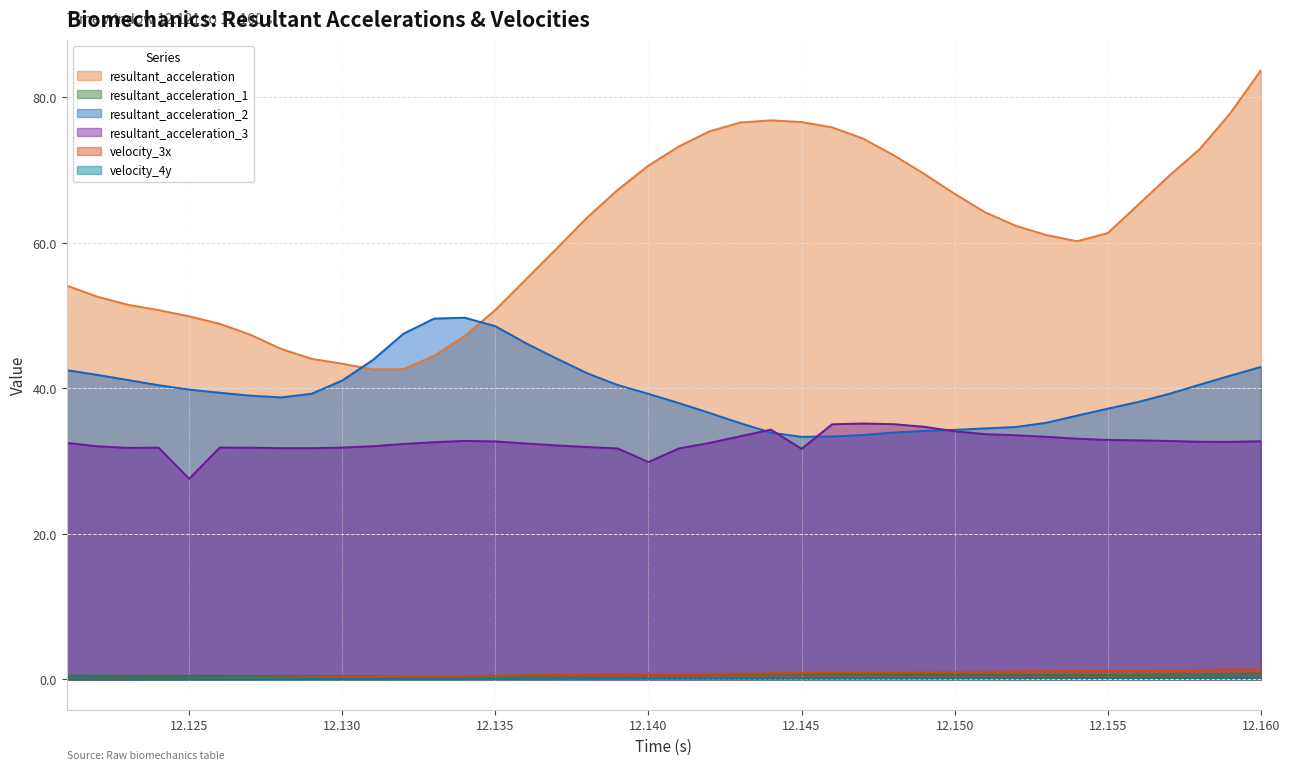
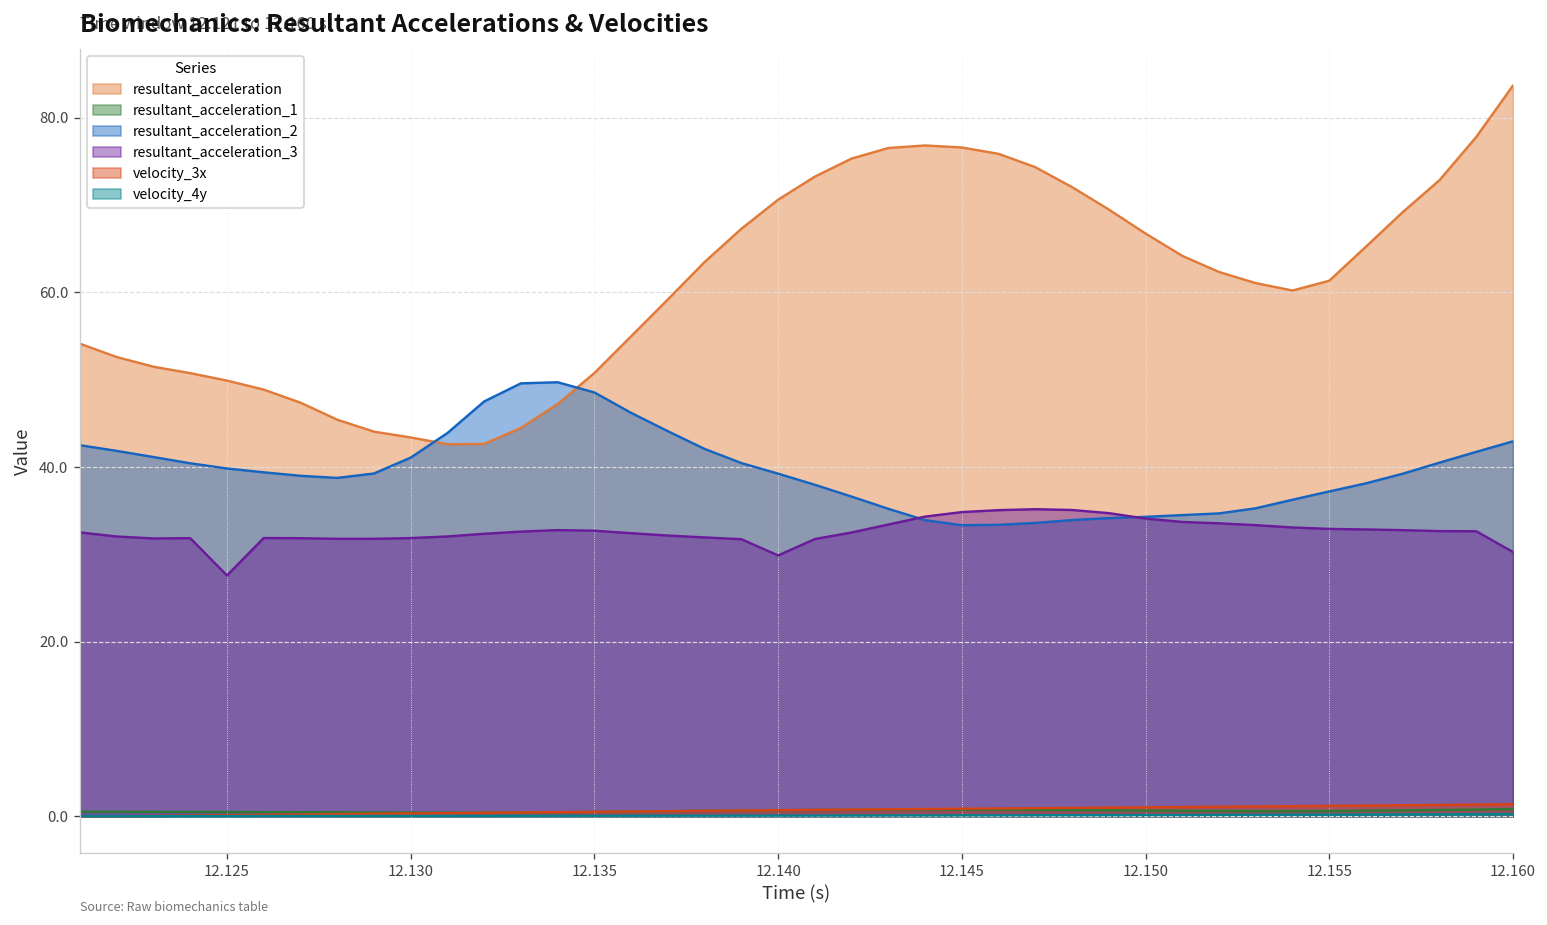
resultant_acceleration_3, 12.145: 32 -> 35
resultant_acceleration_3, 12.160: 33 -> 30
